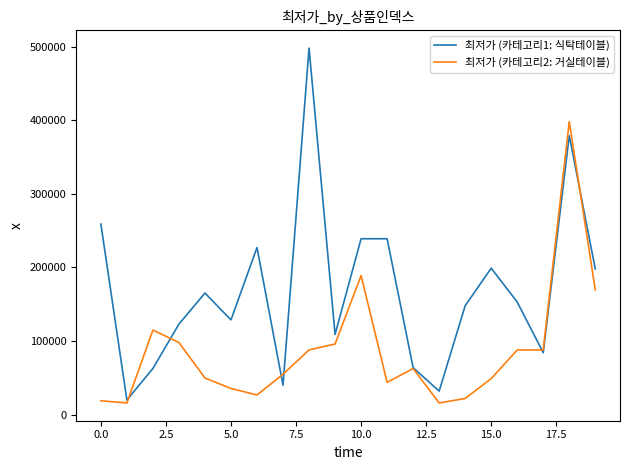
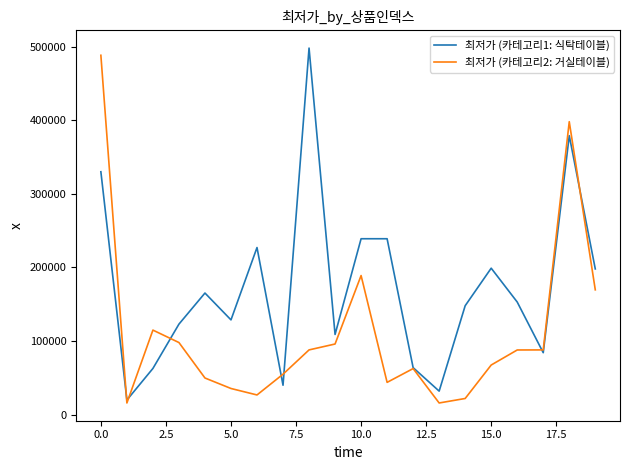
최저가 (카테고리1: 식탁테이블), 0.0: 260000 -> 330000
최저가 (카테고리2: 거실테이블), 0.0: 20000 -> 490000
최저가 (카테고리2: 거실테이블), 15.0: 50000 -> 70000
